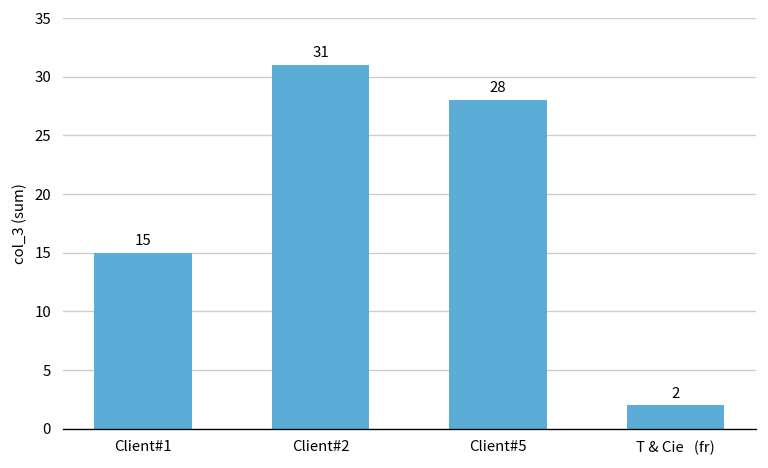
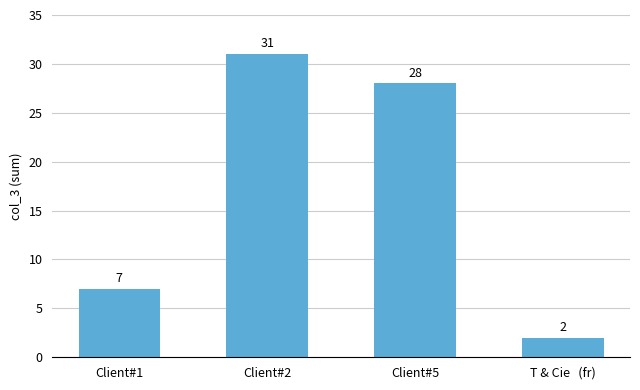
Client#1: 15 -> 7
